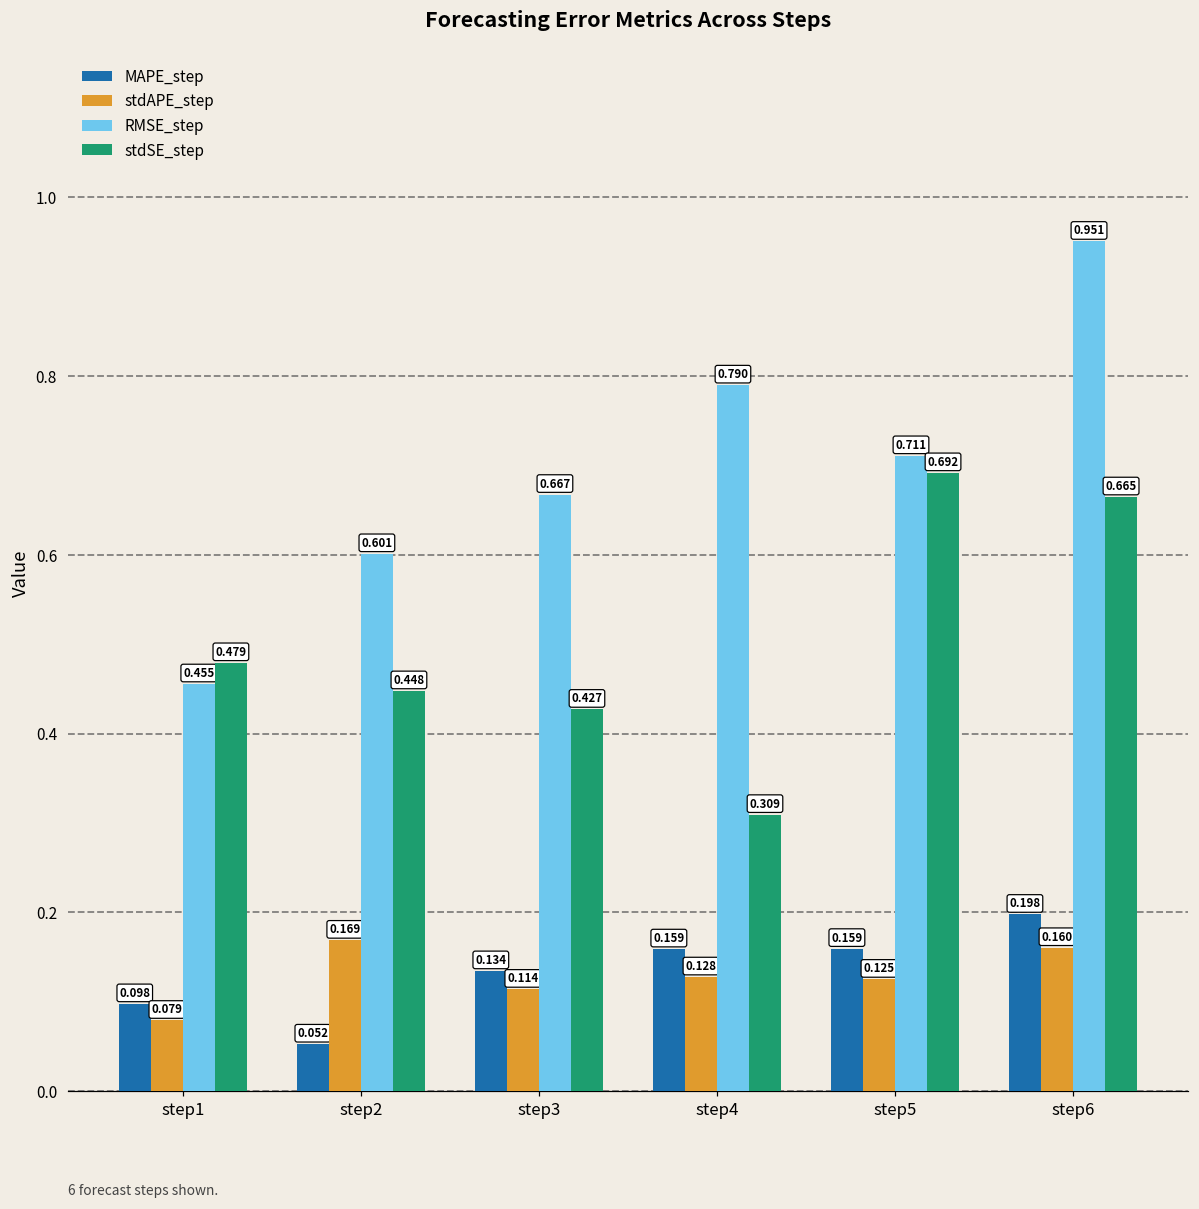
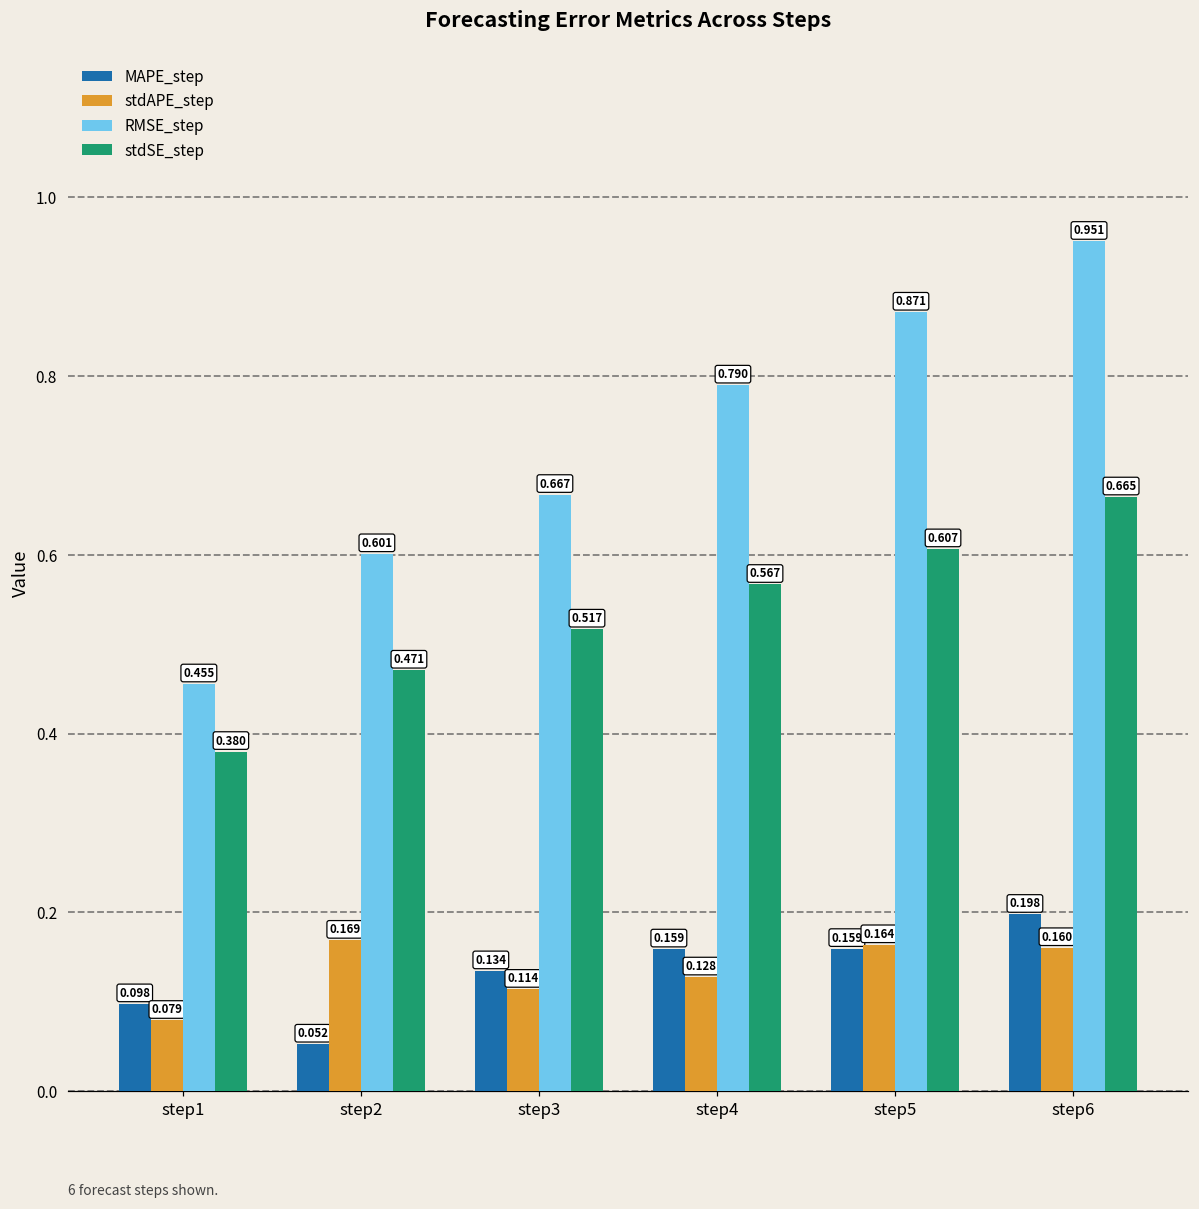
stdSE_step, step1: 0.479 -> 0.380
stdSE_step, step2: 0.448 -> 0.471
stdSE_step, step3: 0.427 -> 0.517
stdSE_step, step4: 0.309 -> 0.567
stdAPE_step, step5: 0.125 -> 0.164
RMSE_step, step5: 0.711 -> 0.871
stdSE_step, step5: 0.692 -> 0.607
